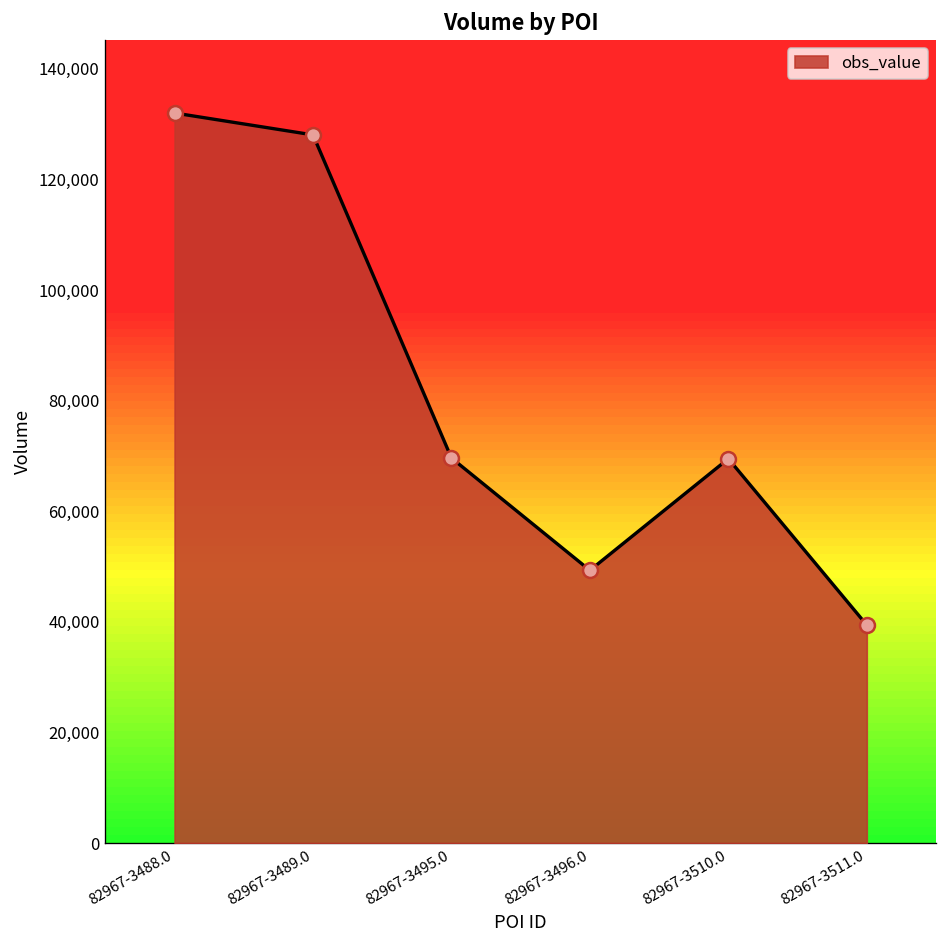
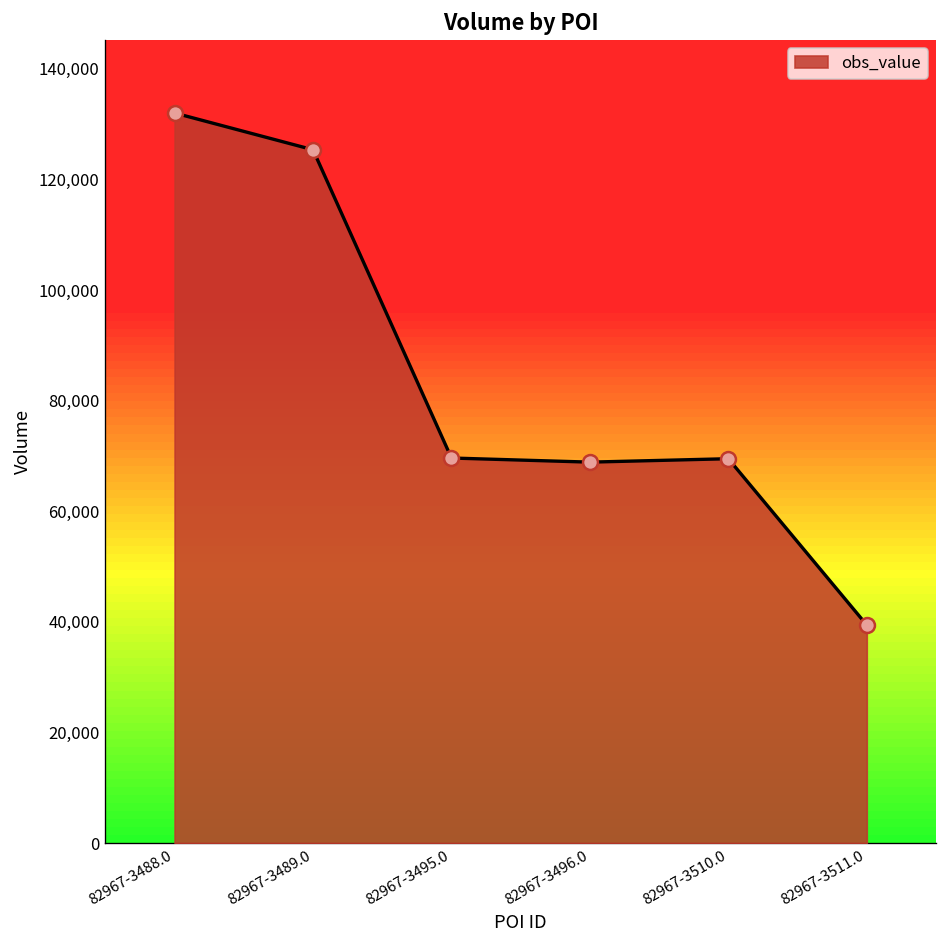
82967-3489.0: 128,000 -> 125,000
82967-3496.0: 49,000 -> 69,000
